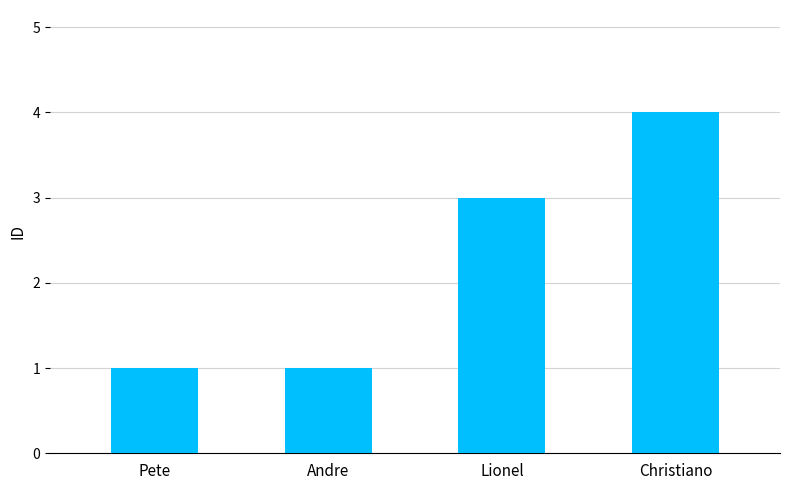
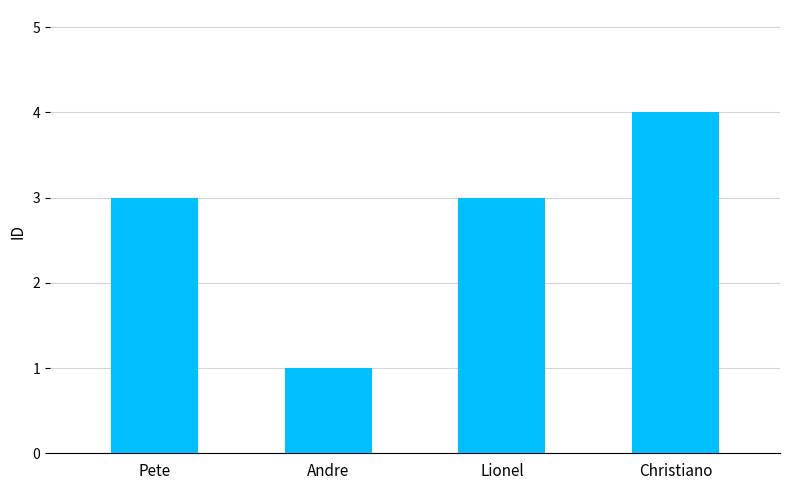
Pete: 1 -> 3
